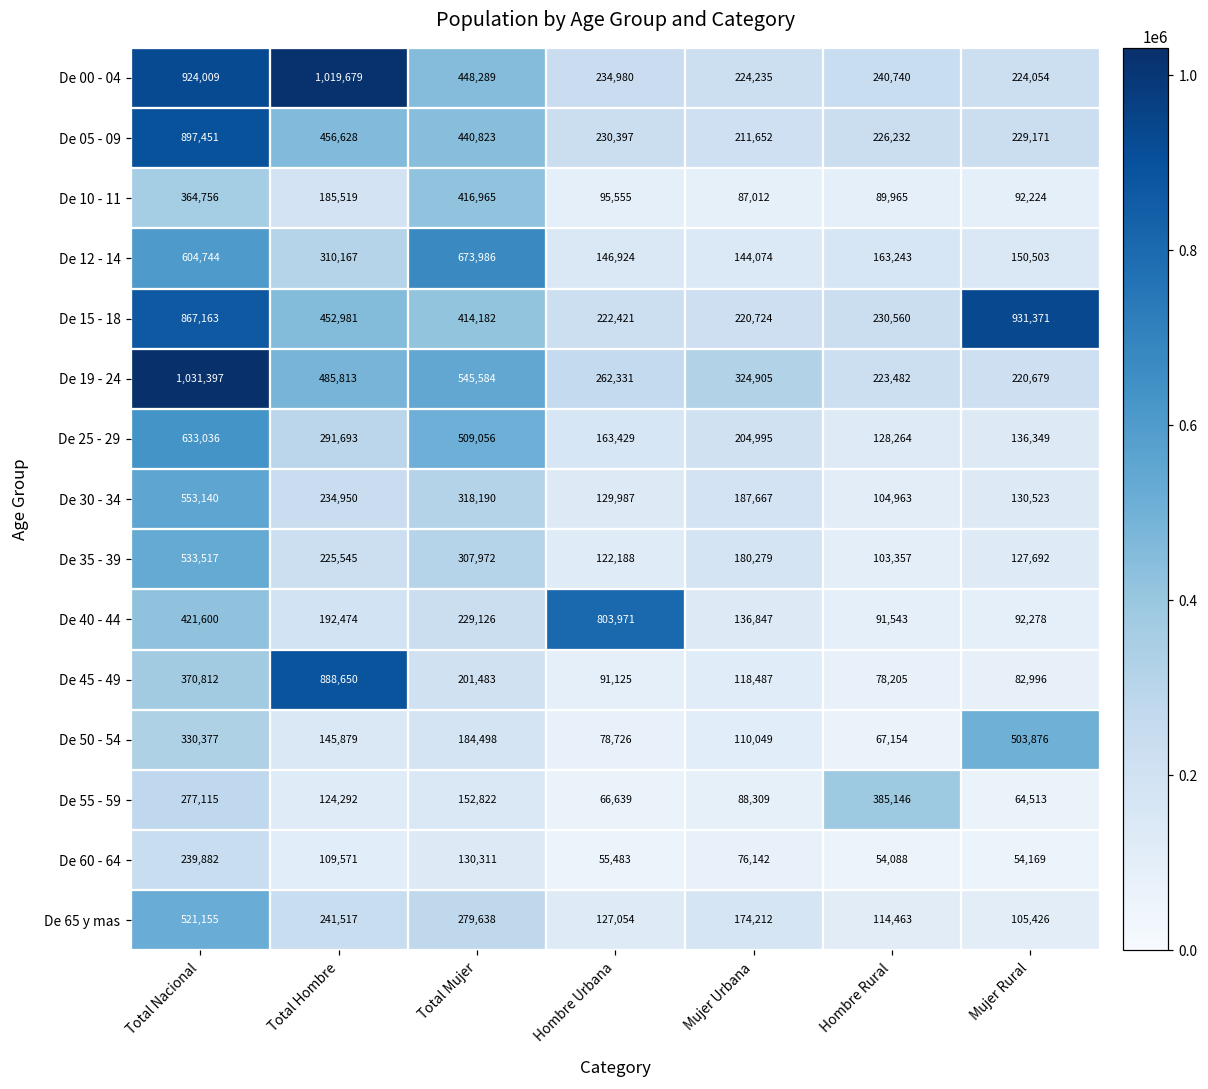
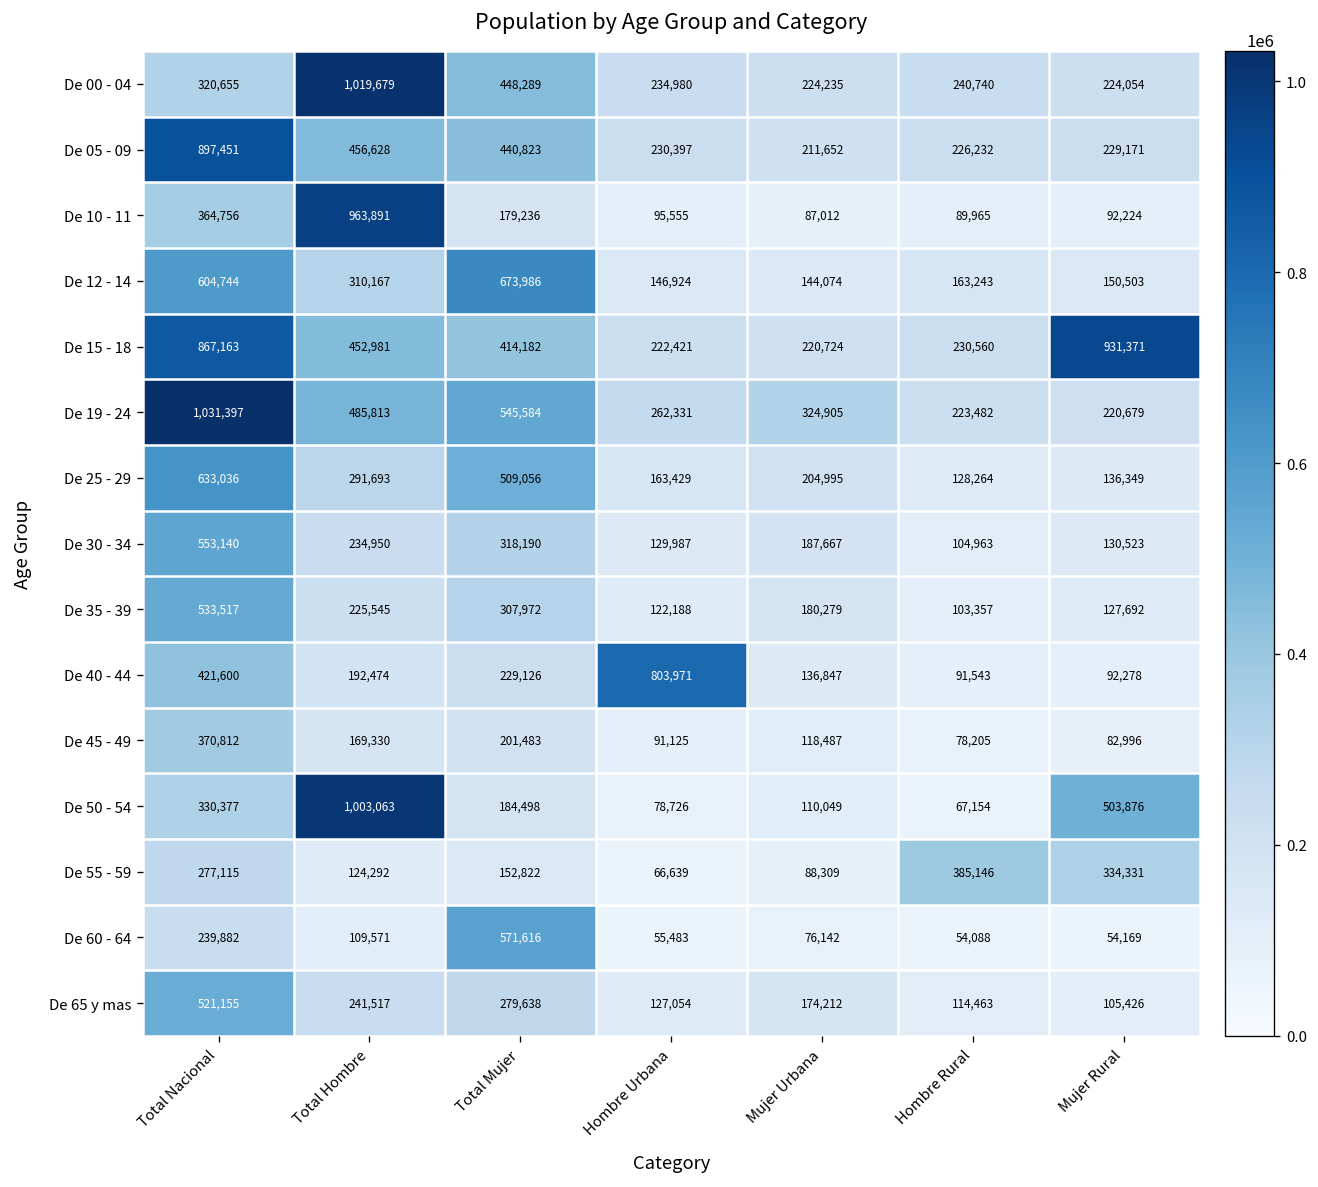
De 00 - 04, Total Nacional: 924,009 -> 320,655
De 10 - 11, Total Hombre: 185,519 -> 963,891
De 10 - 11, Total Mujer: 416,965 -> 179,236
De 45 - 49, Total Hombre: 888,650 -> 169,330
De 50 - 54, Total Hombre: 145,879 -> 1,003,063
De 55 - 59, Mujer Rural: 64,513 -> 334,331
De 60 - 64, Total Mujer: 130,311 -> 571,616
